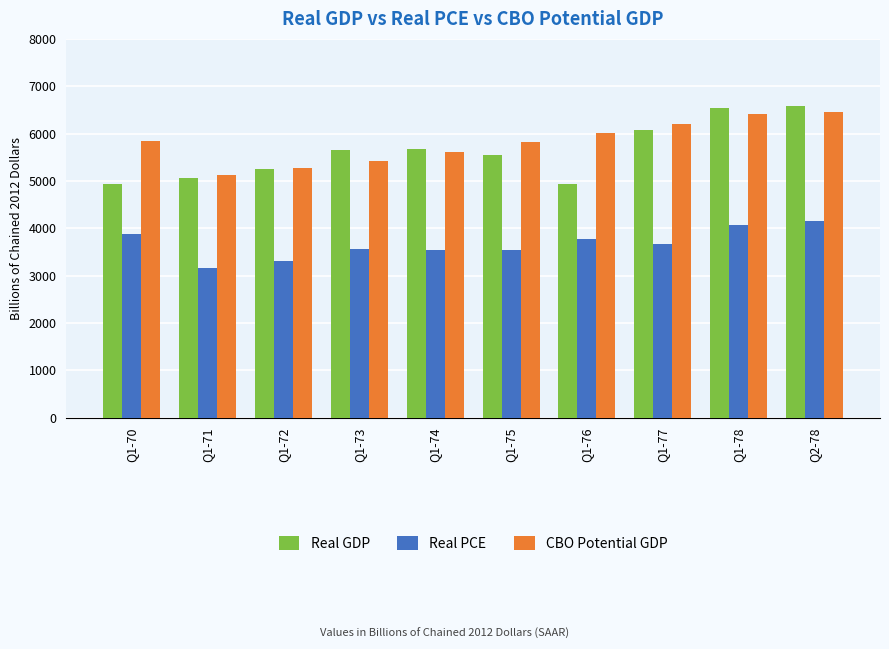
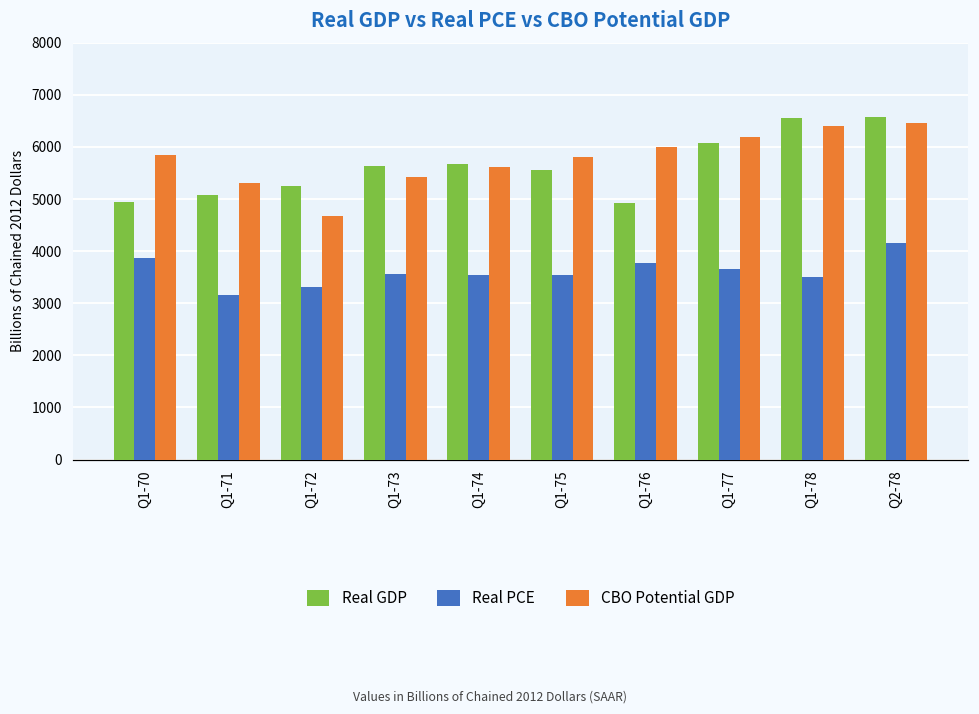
CBO Potential GDP, Q1-71: 5100 -> 5300
CBO Potential GDP, Q1-72: 5300 -> 4700
Real PCE, Q1-78: 4100 -> 3500
